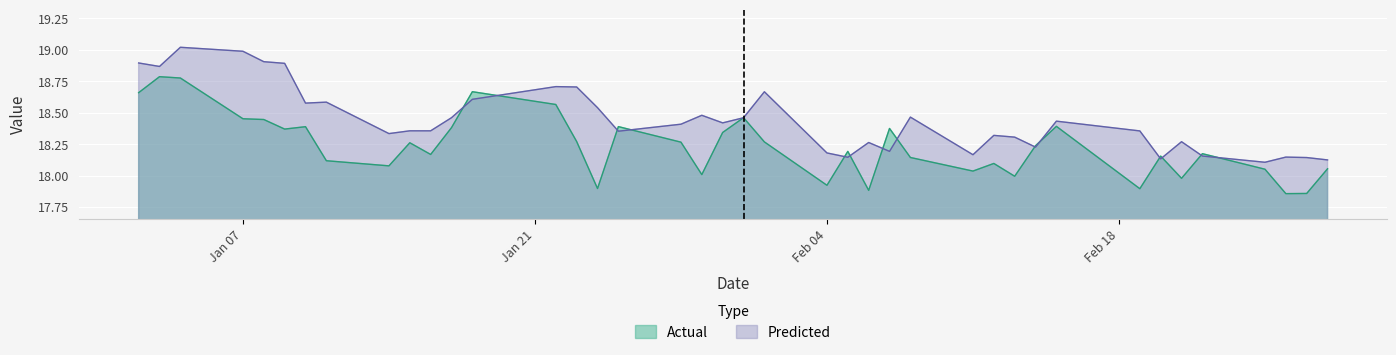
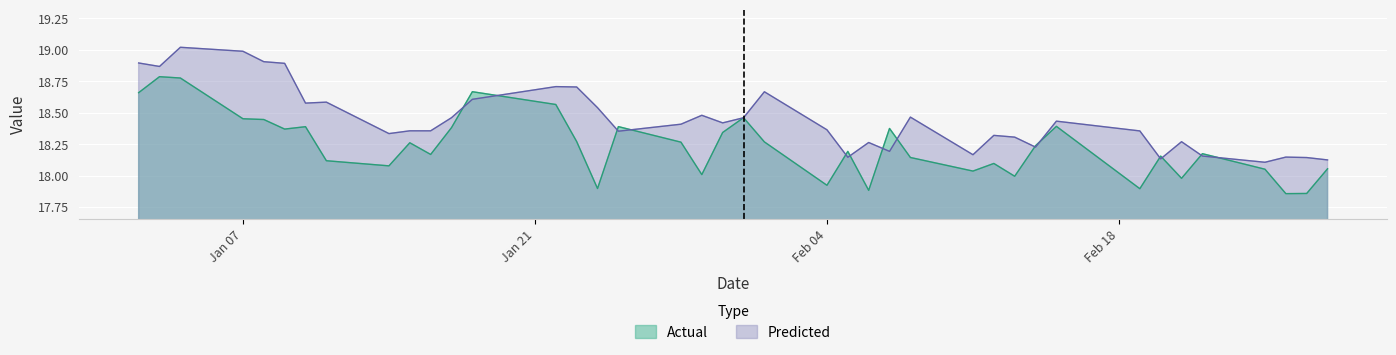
Predicted, Feb 04: 18.18 -> 18.36
